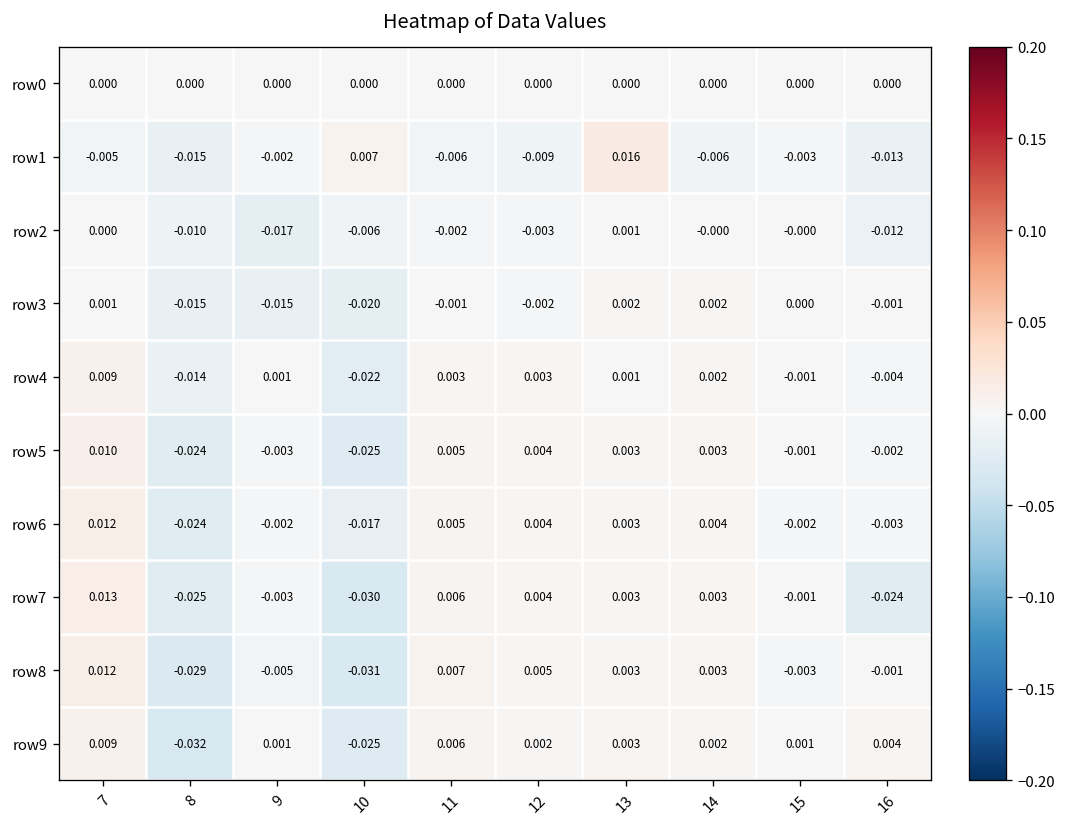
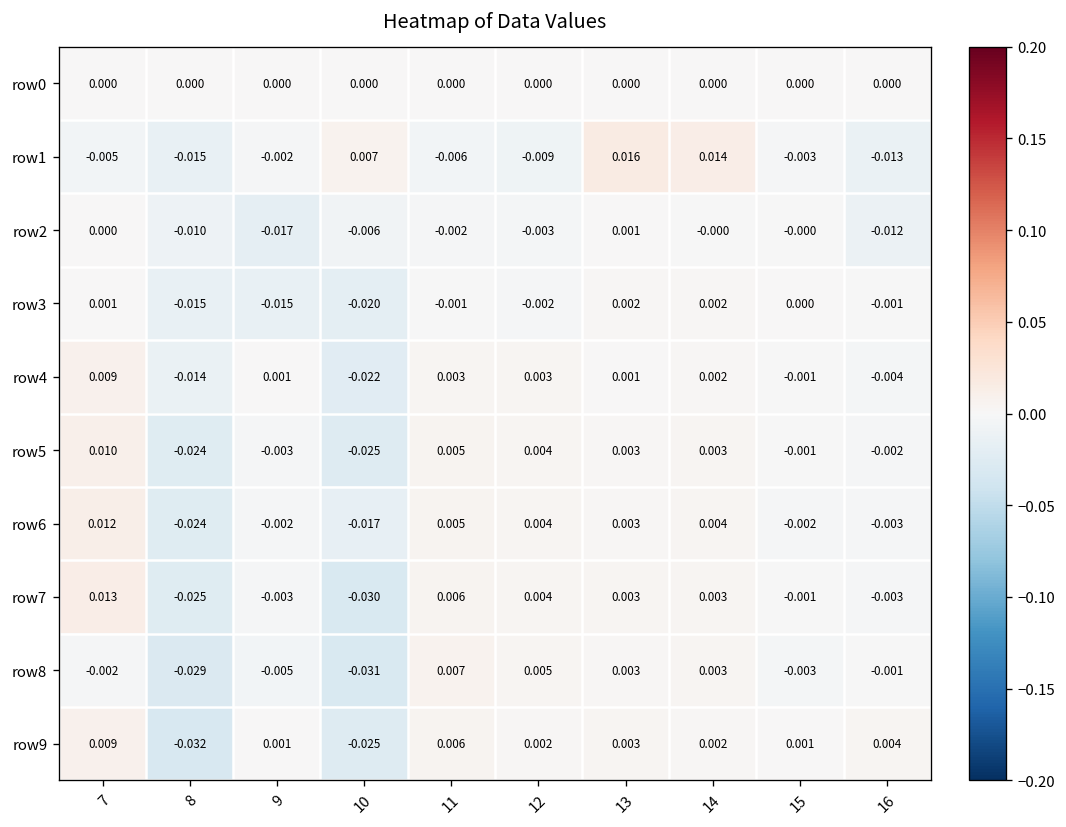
row1, 14: -0.006 -> 0.014
row7, 16: -0.024 -> -0.003
row8, 7: 0.012 -> -0.002
